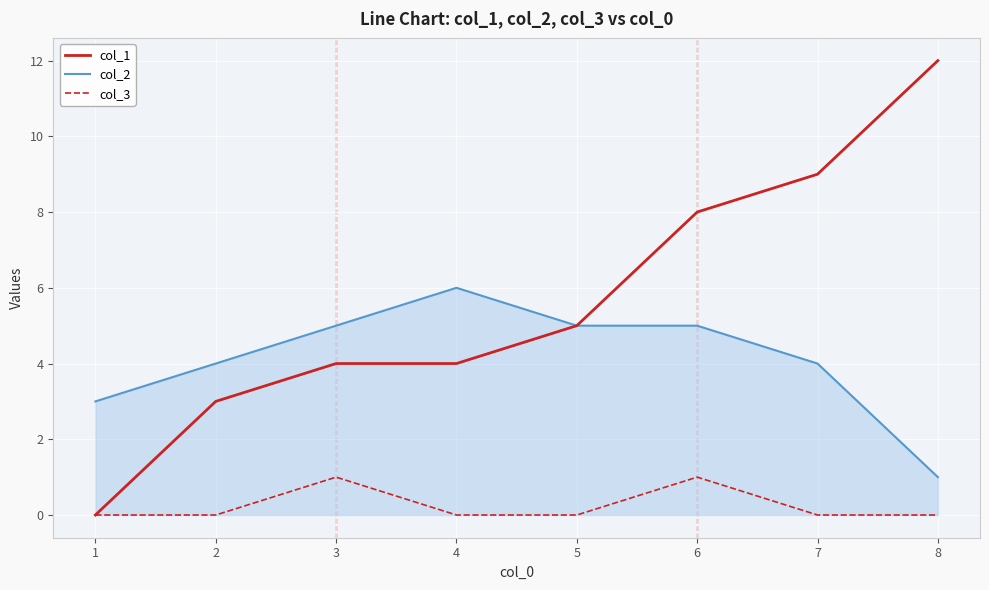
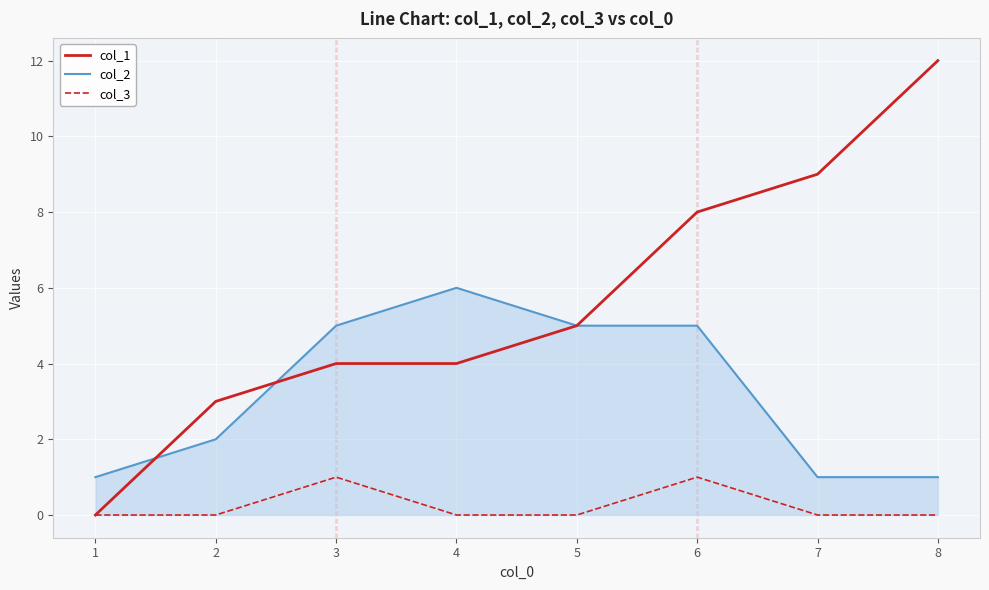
col_2, 1: 3 -> 1
col_2, 2: 4 -> 2
col_2, 7: 4 -> 1
